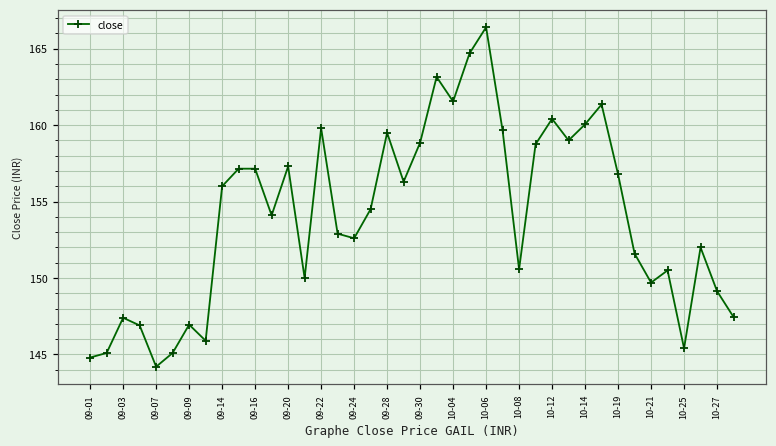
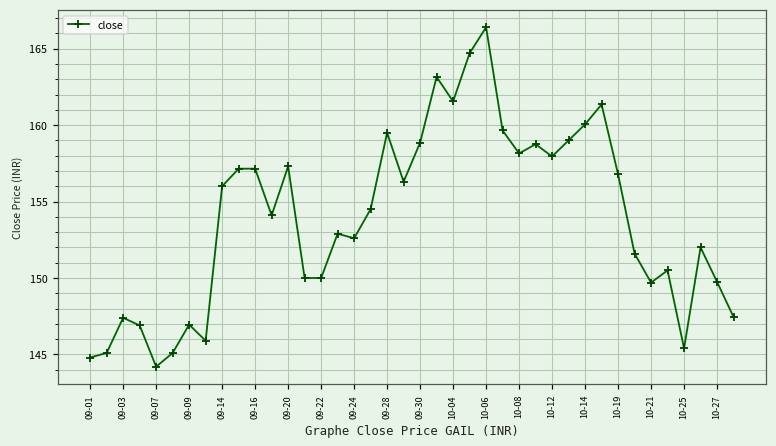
09-22: 159.8 -> 150.0
10-08: 150.6 -> 158.2
10-12: 160.4 -> 158.0
10-27: 149.1 -> 149.8
